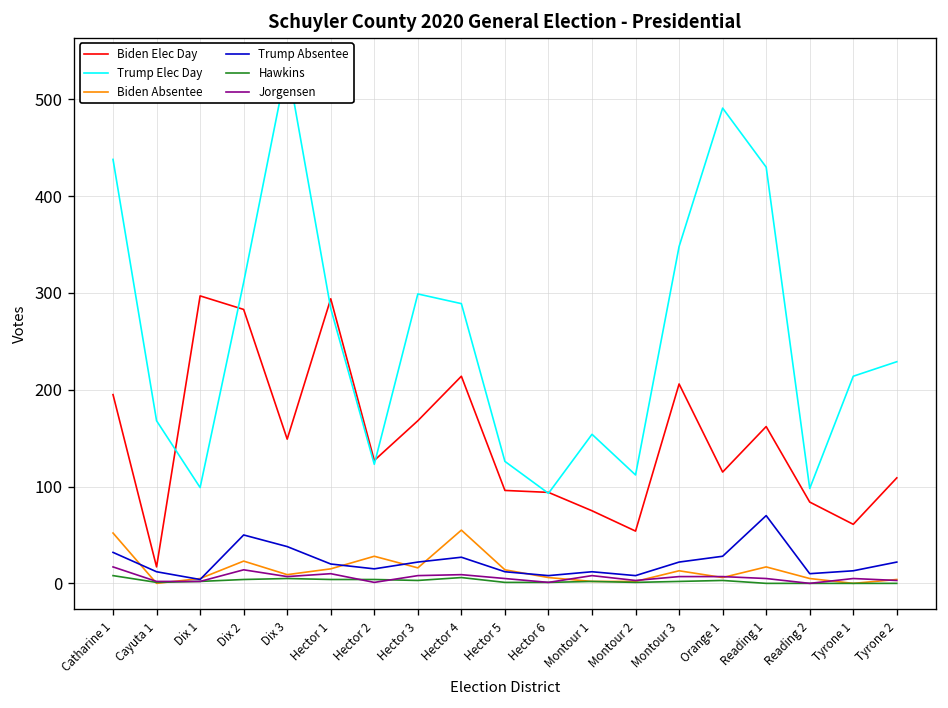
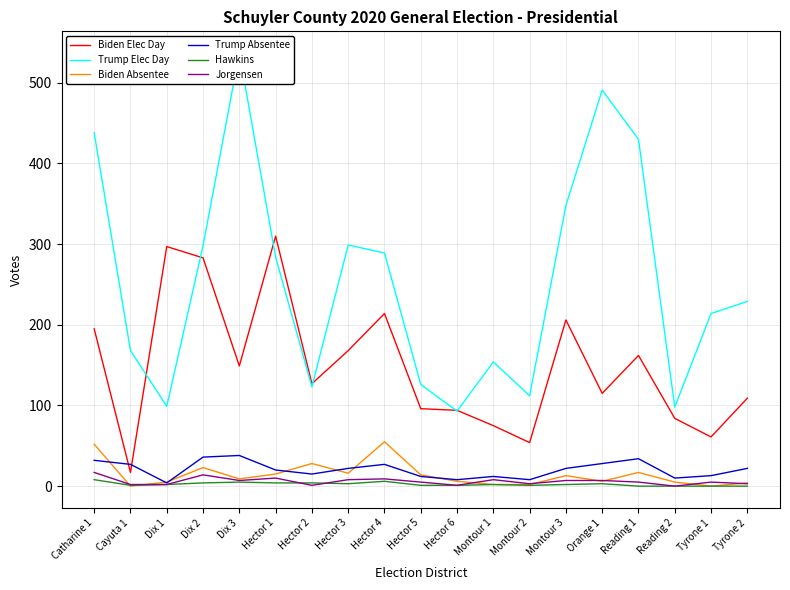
Trump Absentee, Cayuta 1: 10 -> 30
Trump Elec Day, Dix 2: 310 -> 300
Trump Absentee, Dix 2: 50 -> 40
Biden Elec Day, Hector 1: 290 -> 310
Trump Absentee, Reading 1: 70 -> 30
